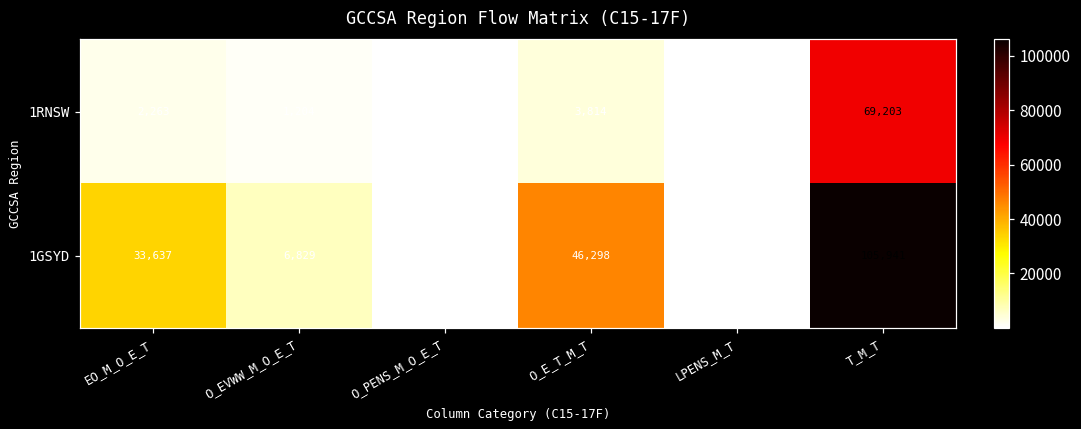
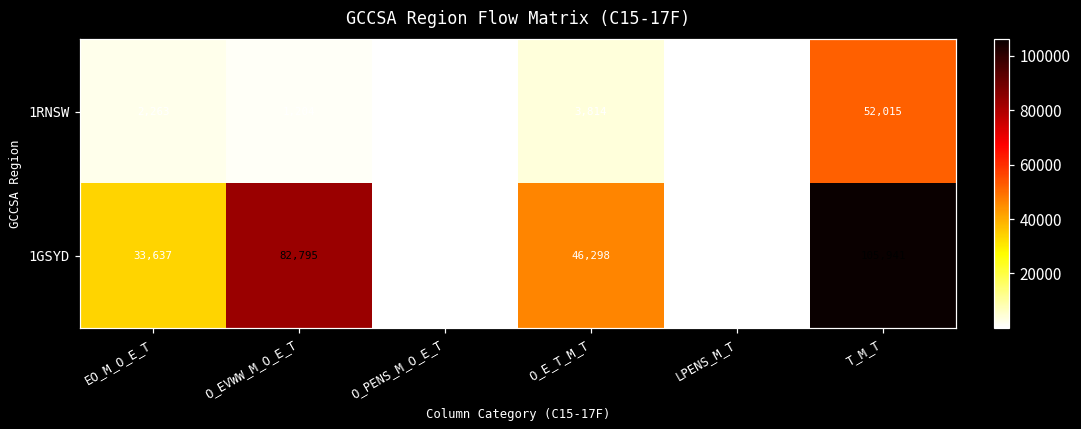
1RNSW, T_M_T: 69,203 -> 52,015
1GSYD, O_EVWW_M_O_E_T: 6,829 -> 82,795
